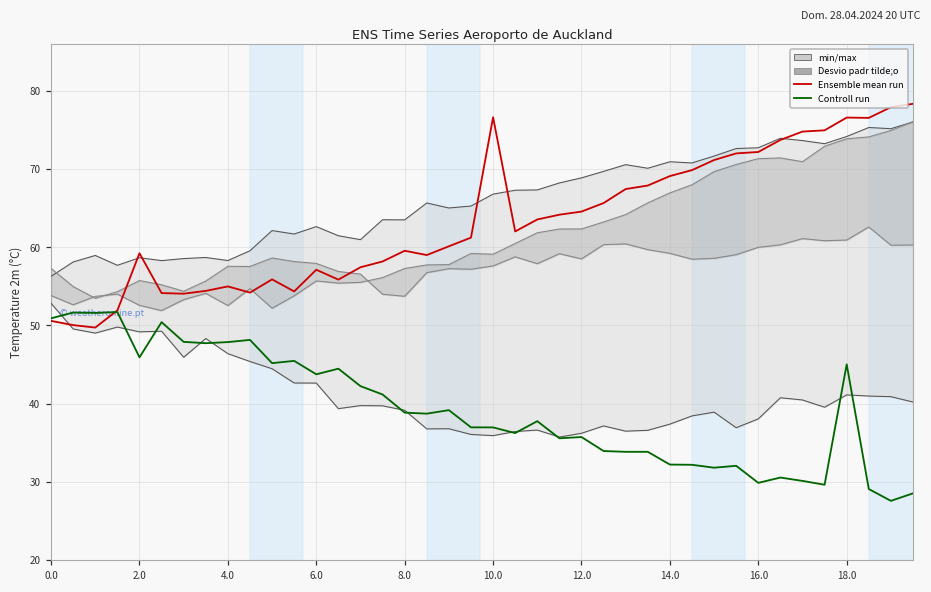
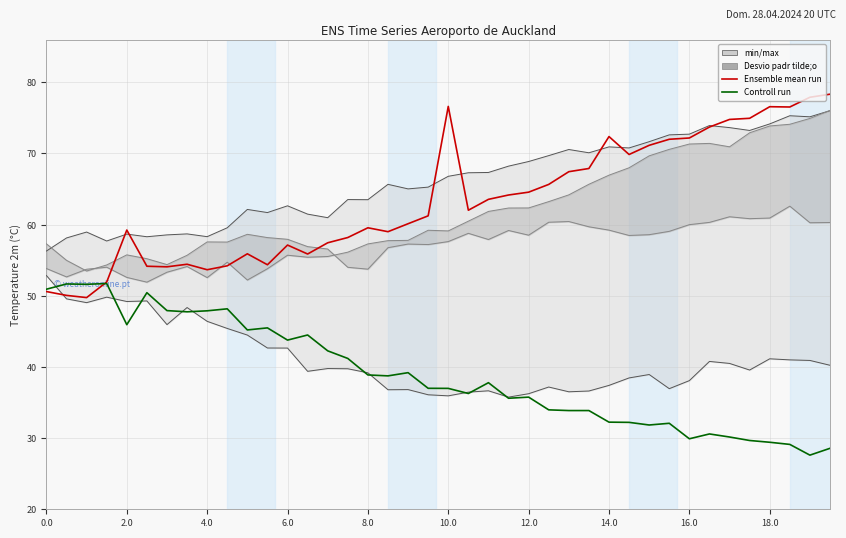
Ensemble mean run, 4.0: 55 -> 54
Ensemble mean run, 14.0: 69 -> 72
Controll run, 18.0: 45 -> 29
